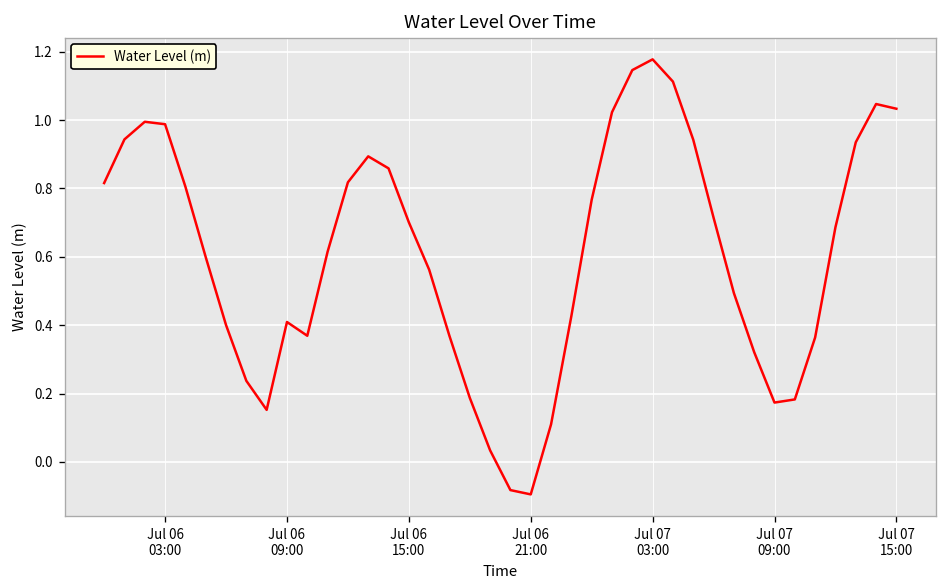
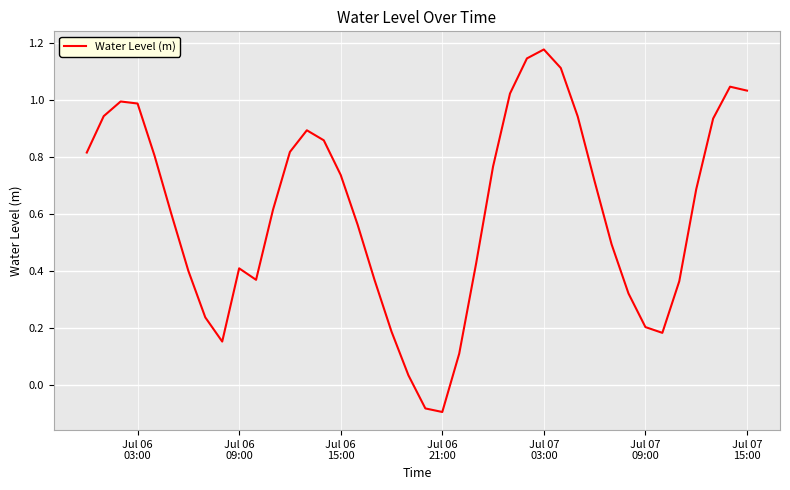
Jul 06 15:00: 0.70 -> 0.74
Jul 07 09:00: 0.17 -> 0.20
